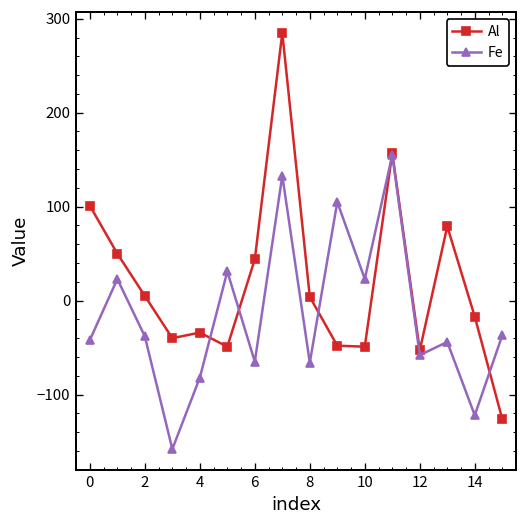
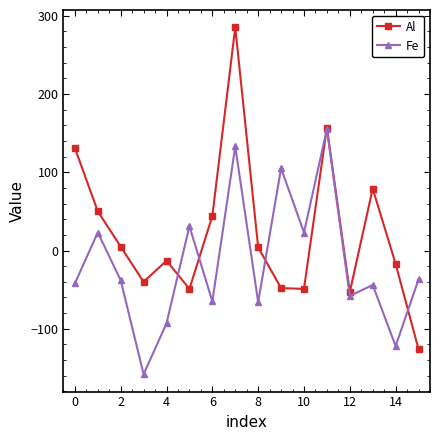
Al, 0: 100 -> 130
Al, 4: -30 -> -10
Fe, 4: -80 -> -90
